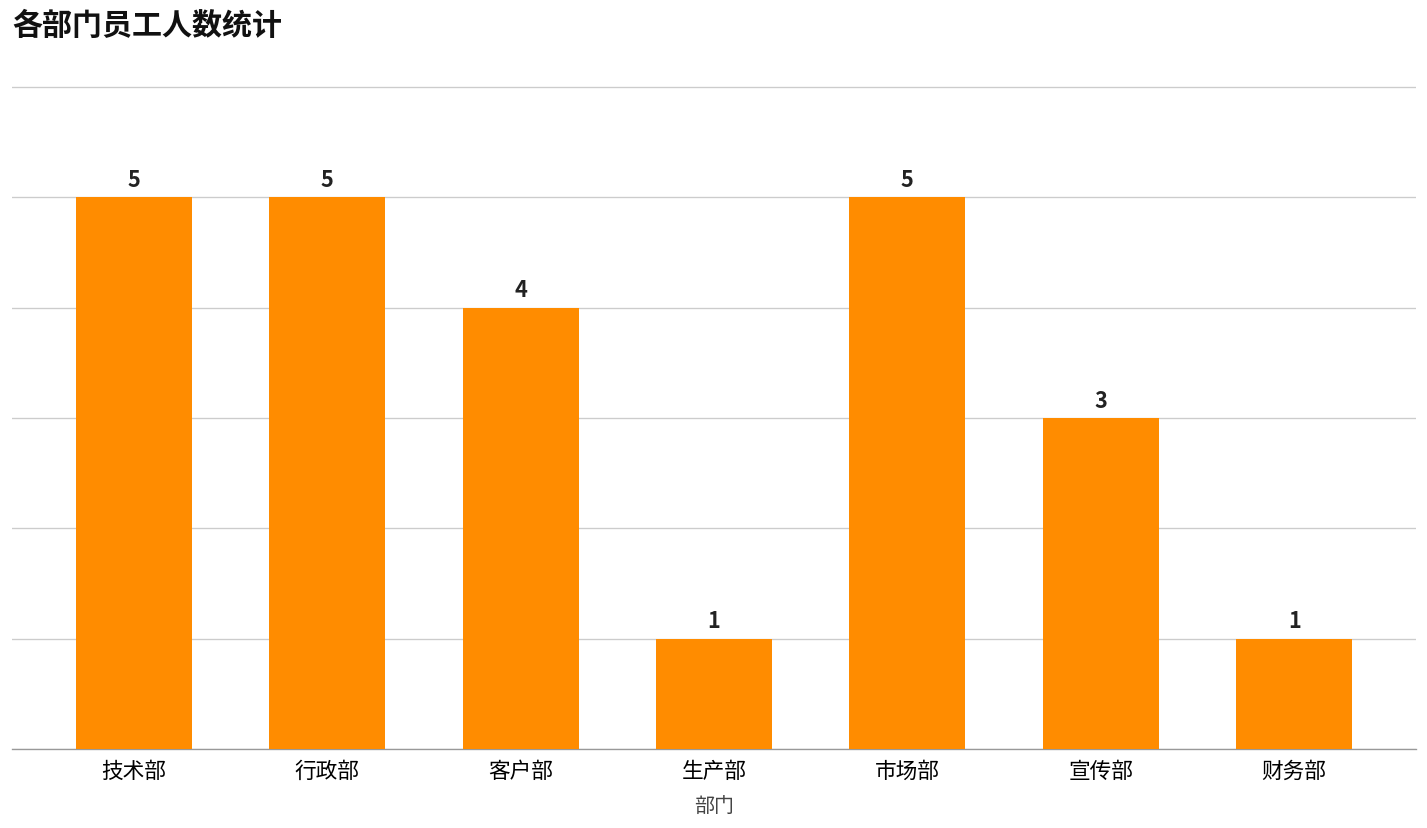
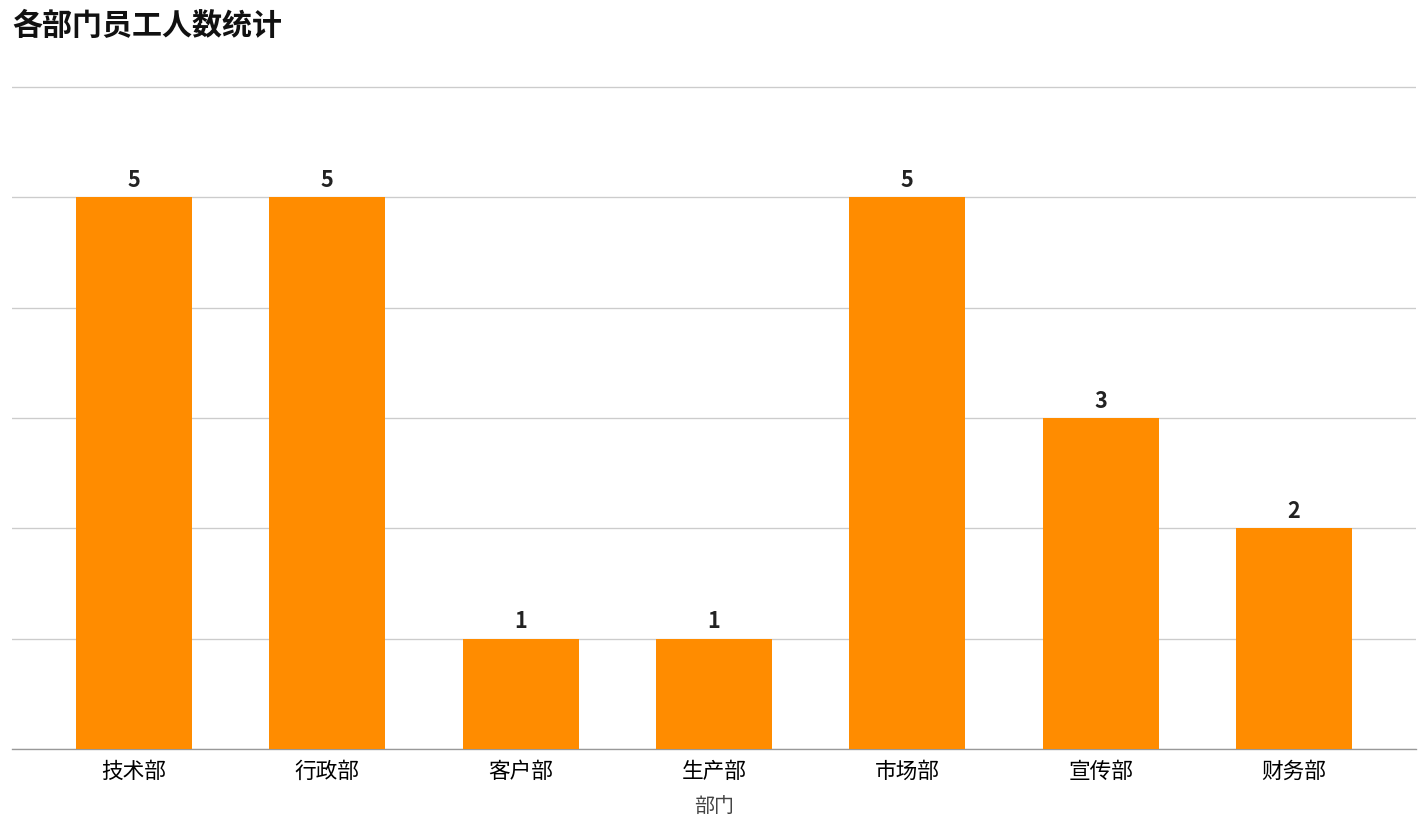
客户部: 4 -> 1
财务部: 1 -> 2
